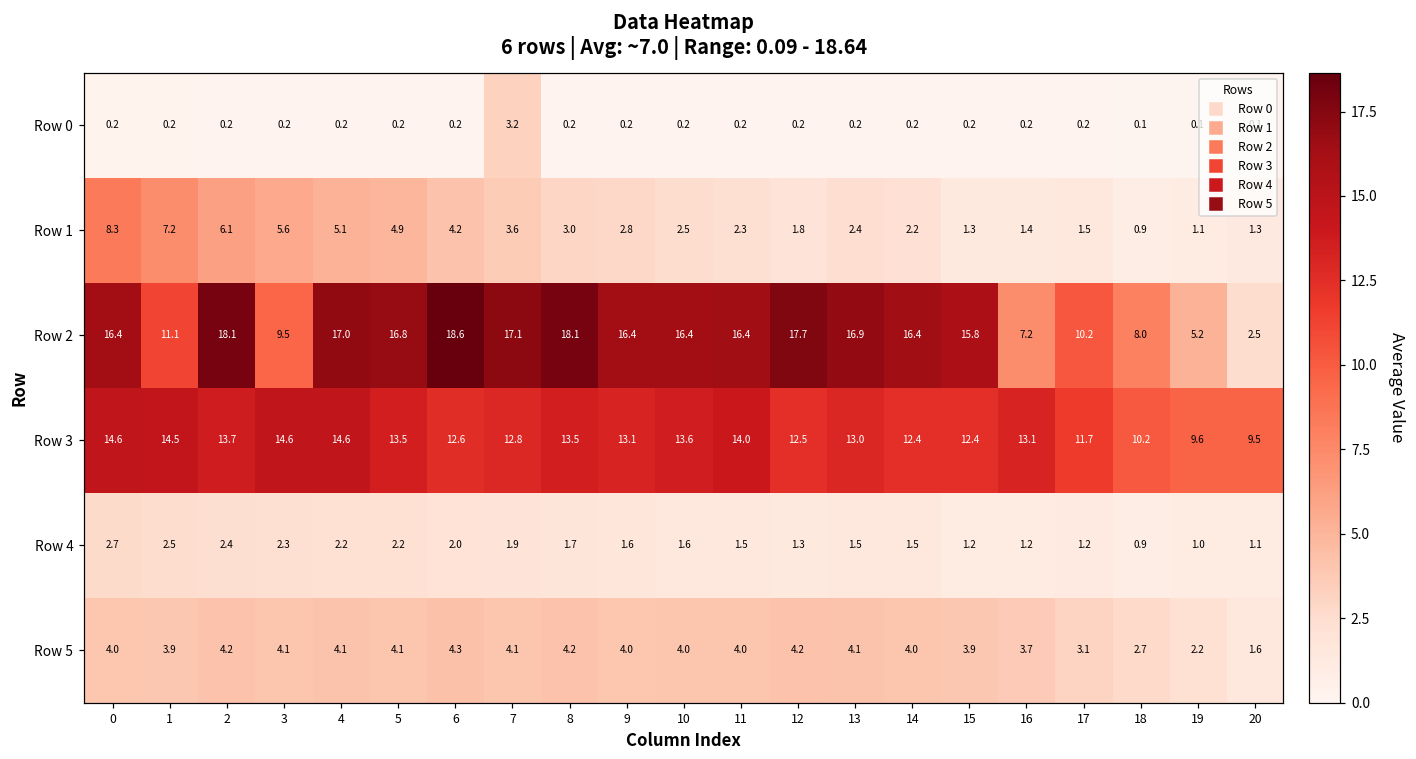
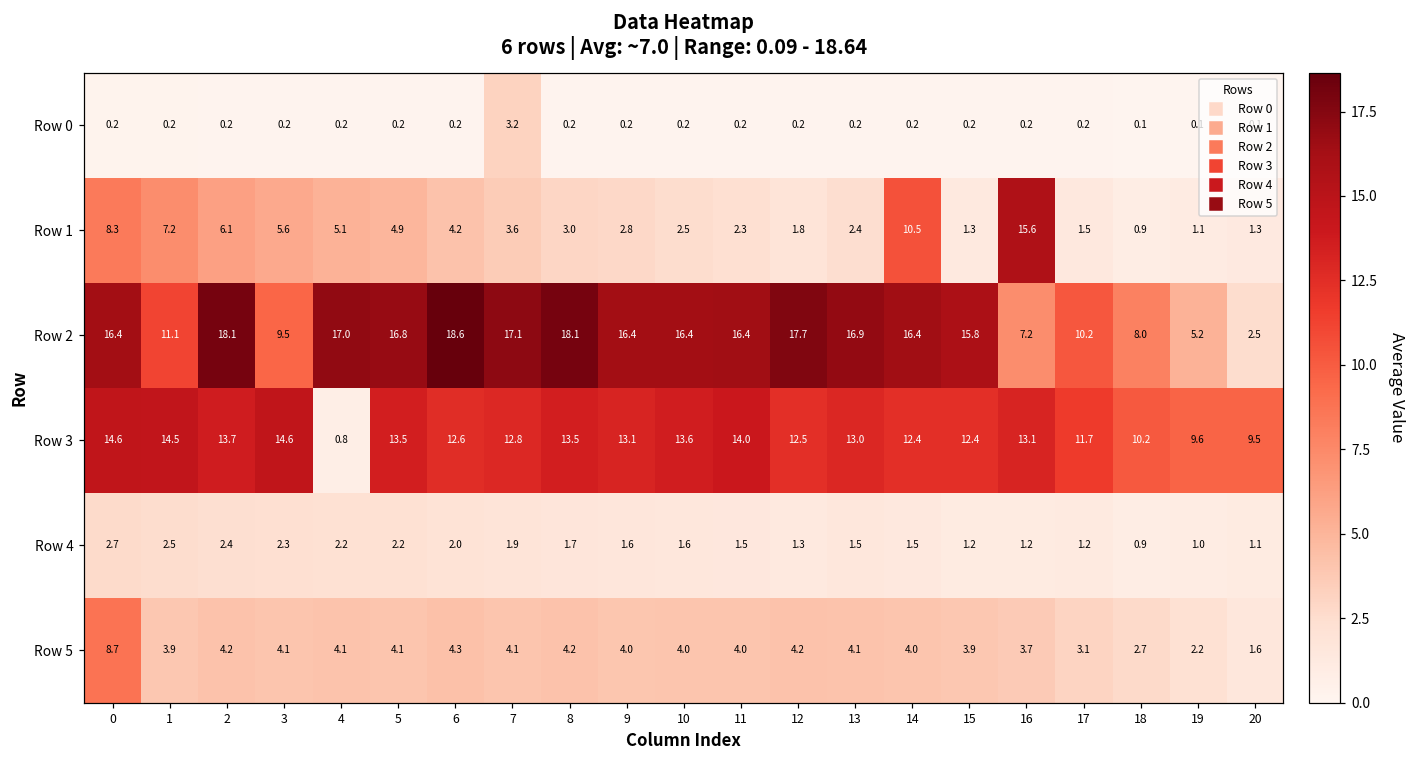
Row 1, 14: 2.2 -> 10.5
Row 1, 16: 1.4 -> 15.6
Row 3, 4: 14.6 -> 0.8
Row 5, 0: 4.0 -> 8.7
